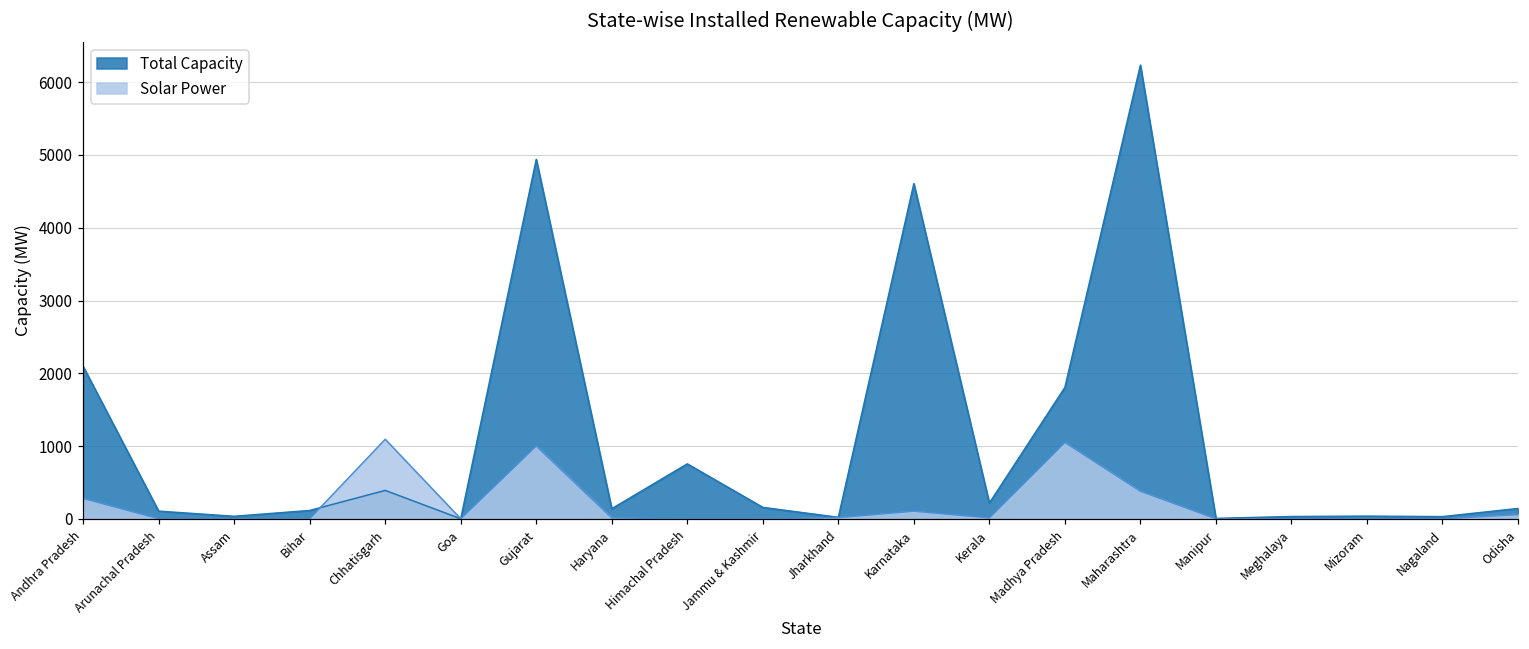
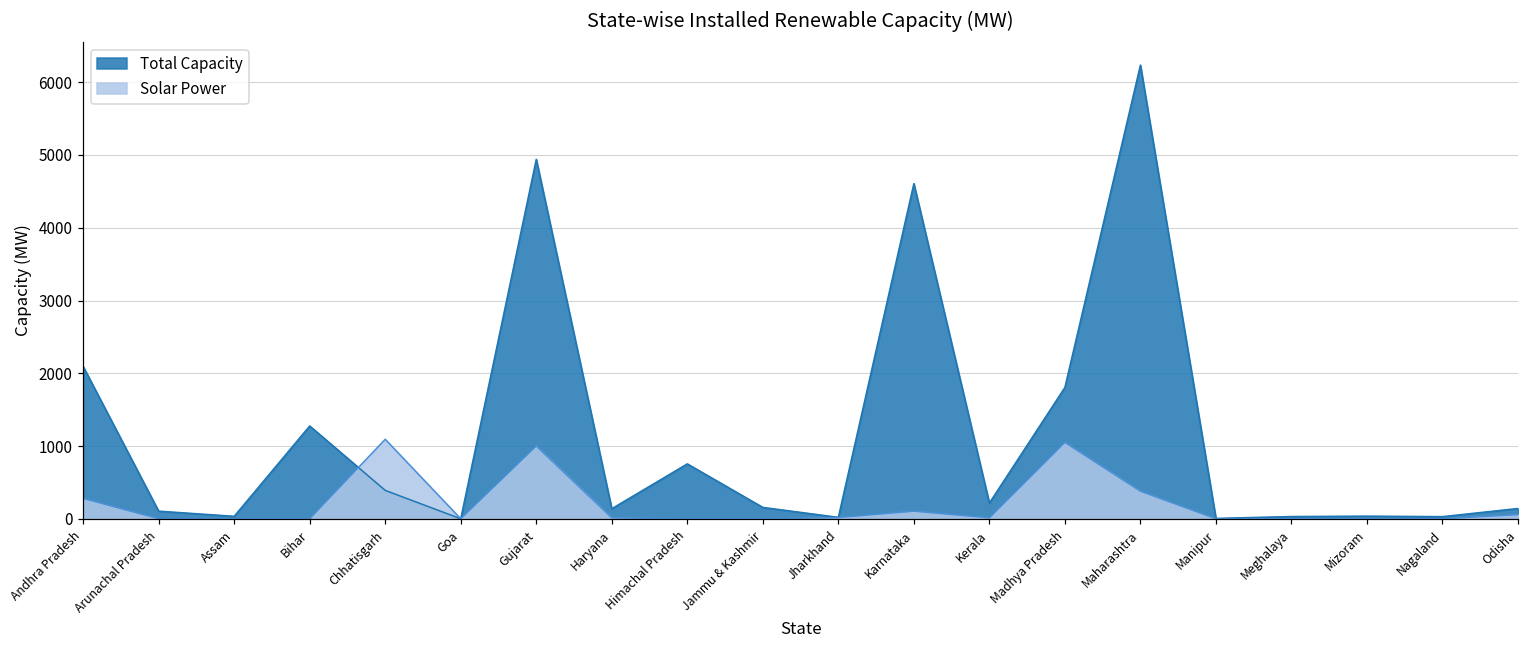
Total Capacity, Bihar: 100 -> 1300
